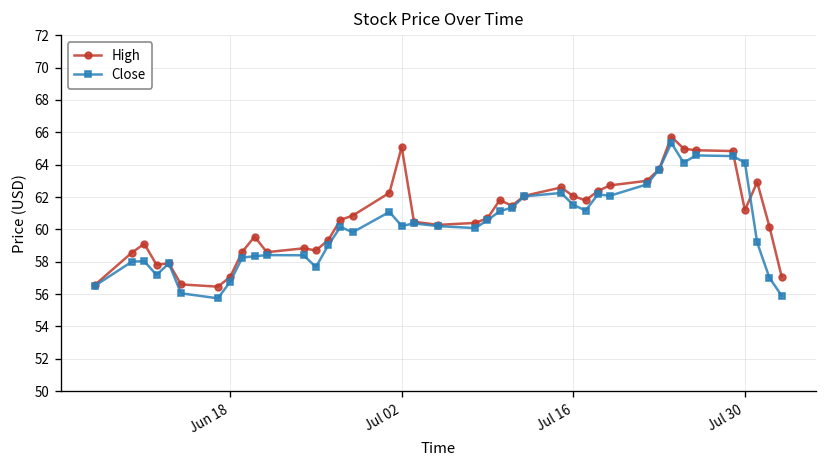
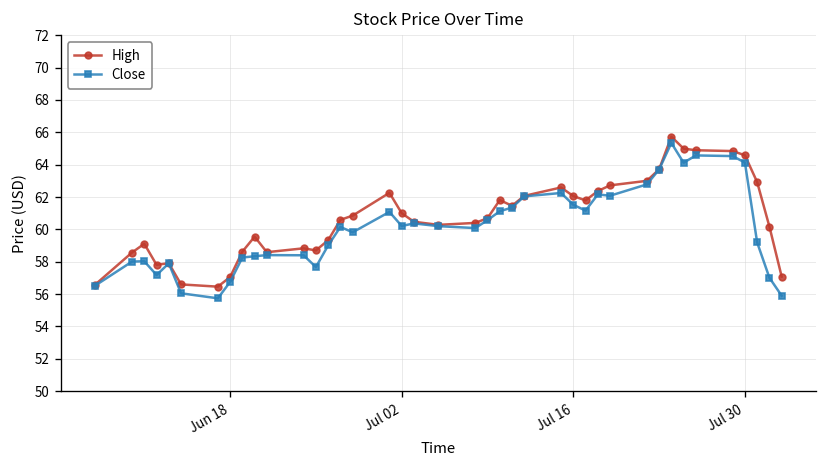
High, Jul 02: 65.1 -> 61.0
High, Jul 30: 61.2 -> 64.6
